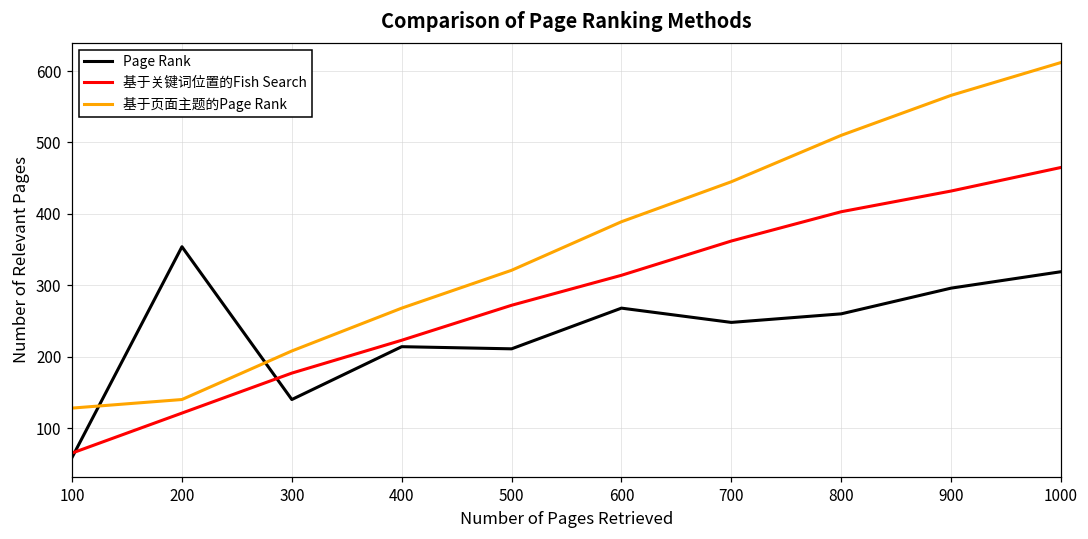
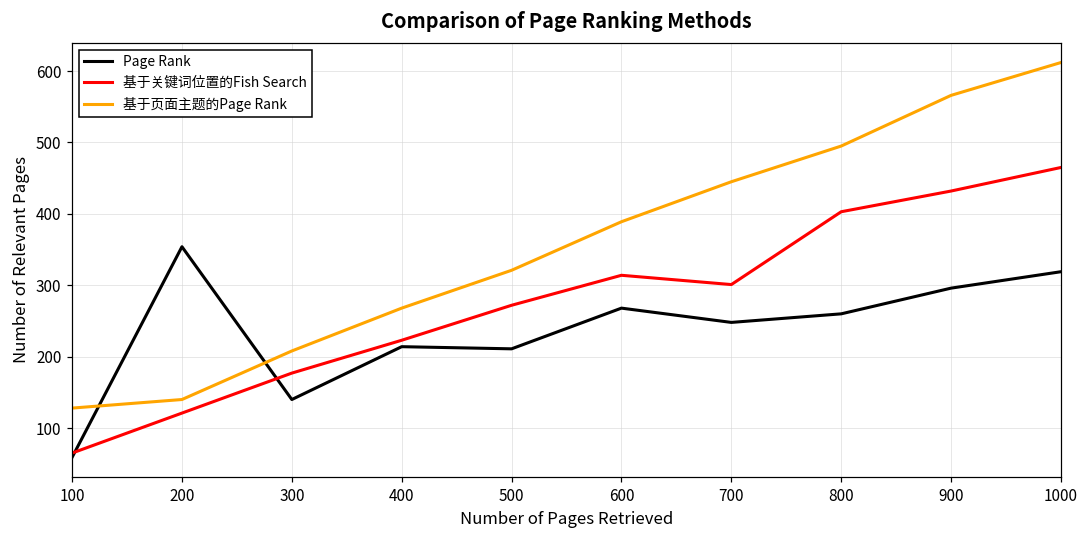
基于关键词位置的Fish Search, 700: 360 -> 300
基于页面主题的Page Rank, 800: 510 -> 500
